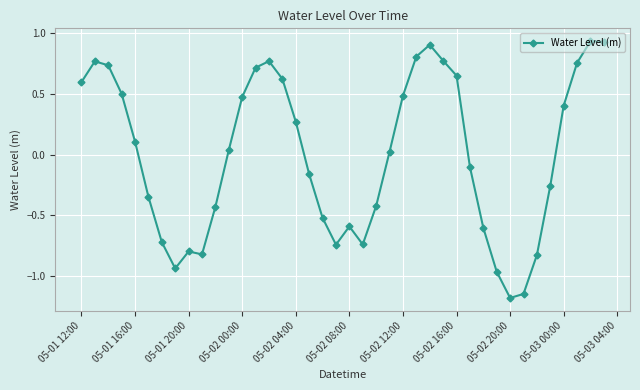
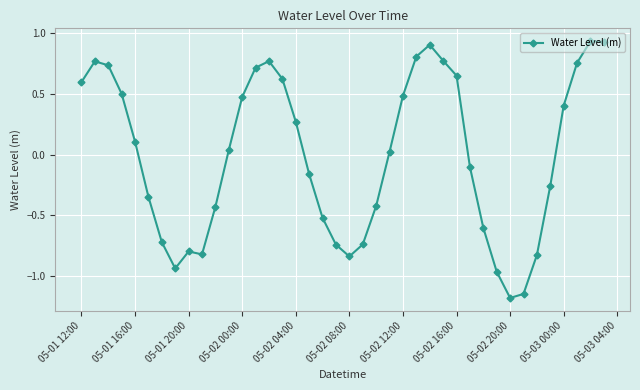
05-02 08:00: -0.59 -> -0.84
